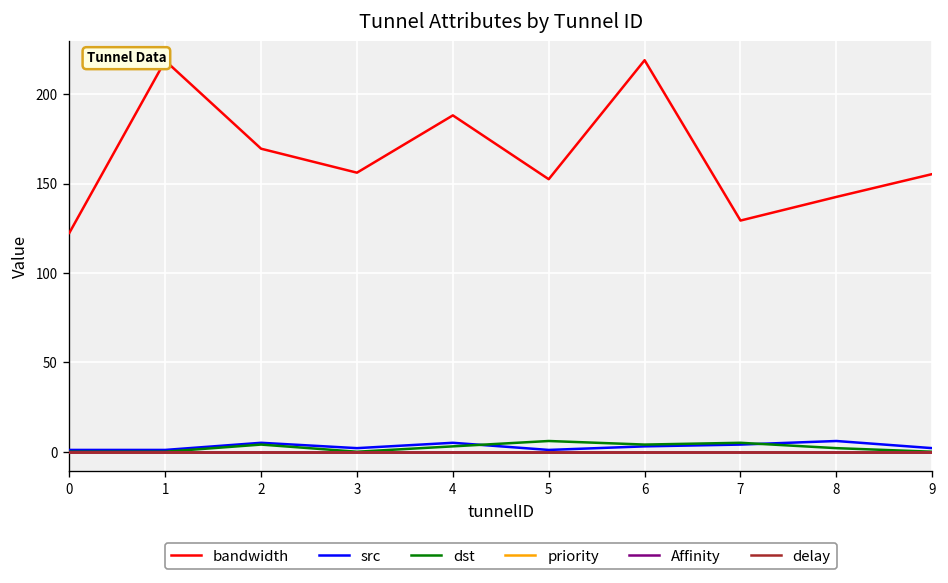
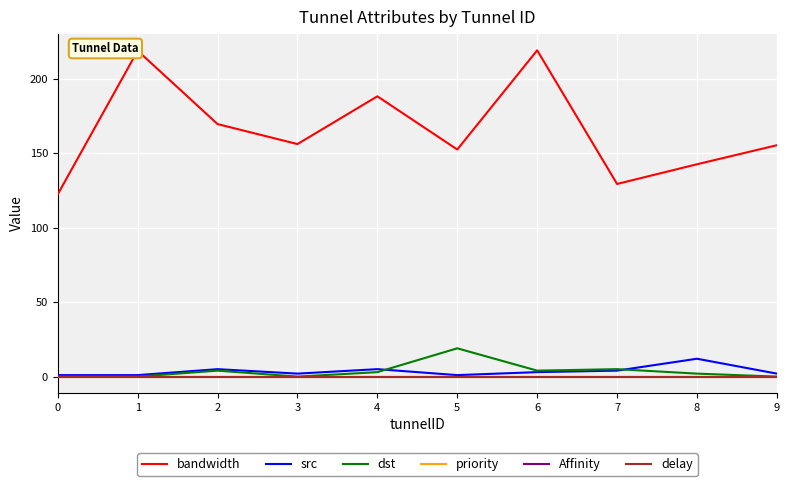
dst, 5: 6 -> 19
src, 8: 6 -> 12
